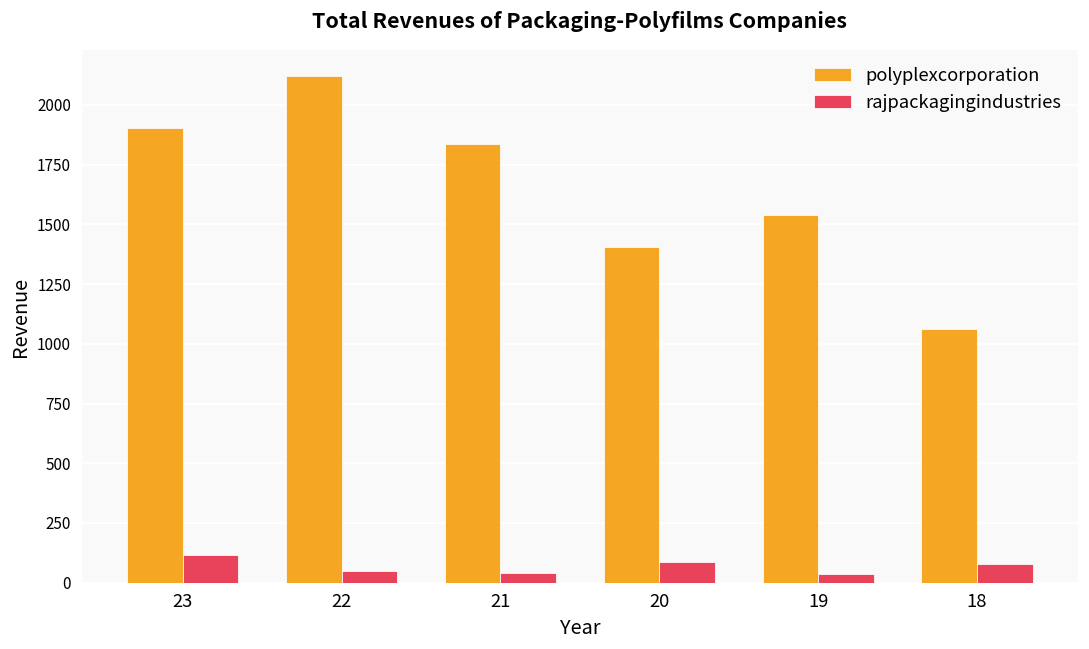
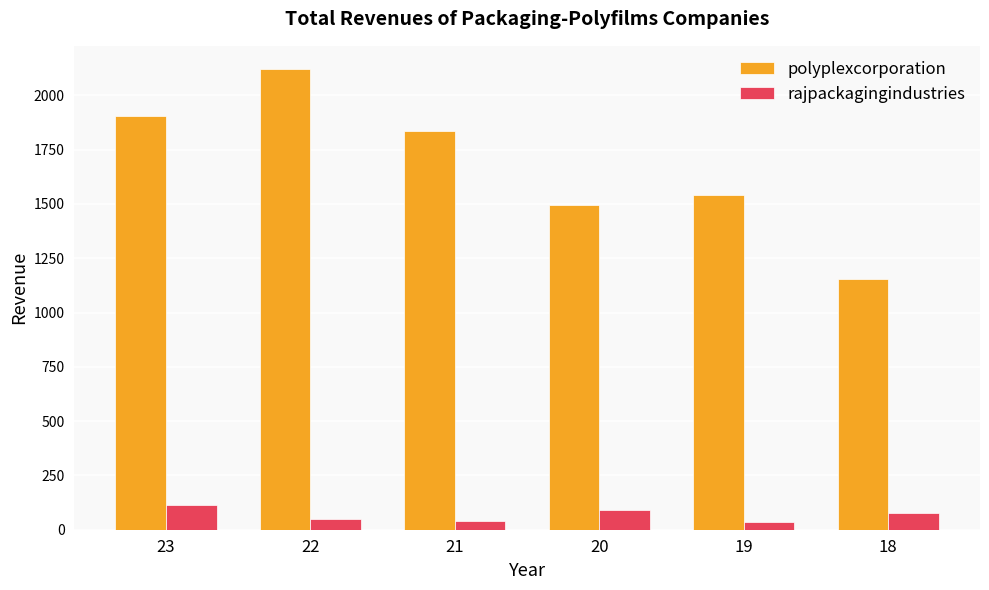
polyplexcorporation, 20: 1410 -> 1490
polyplexcorporation, 18: 1060 -> 1150
